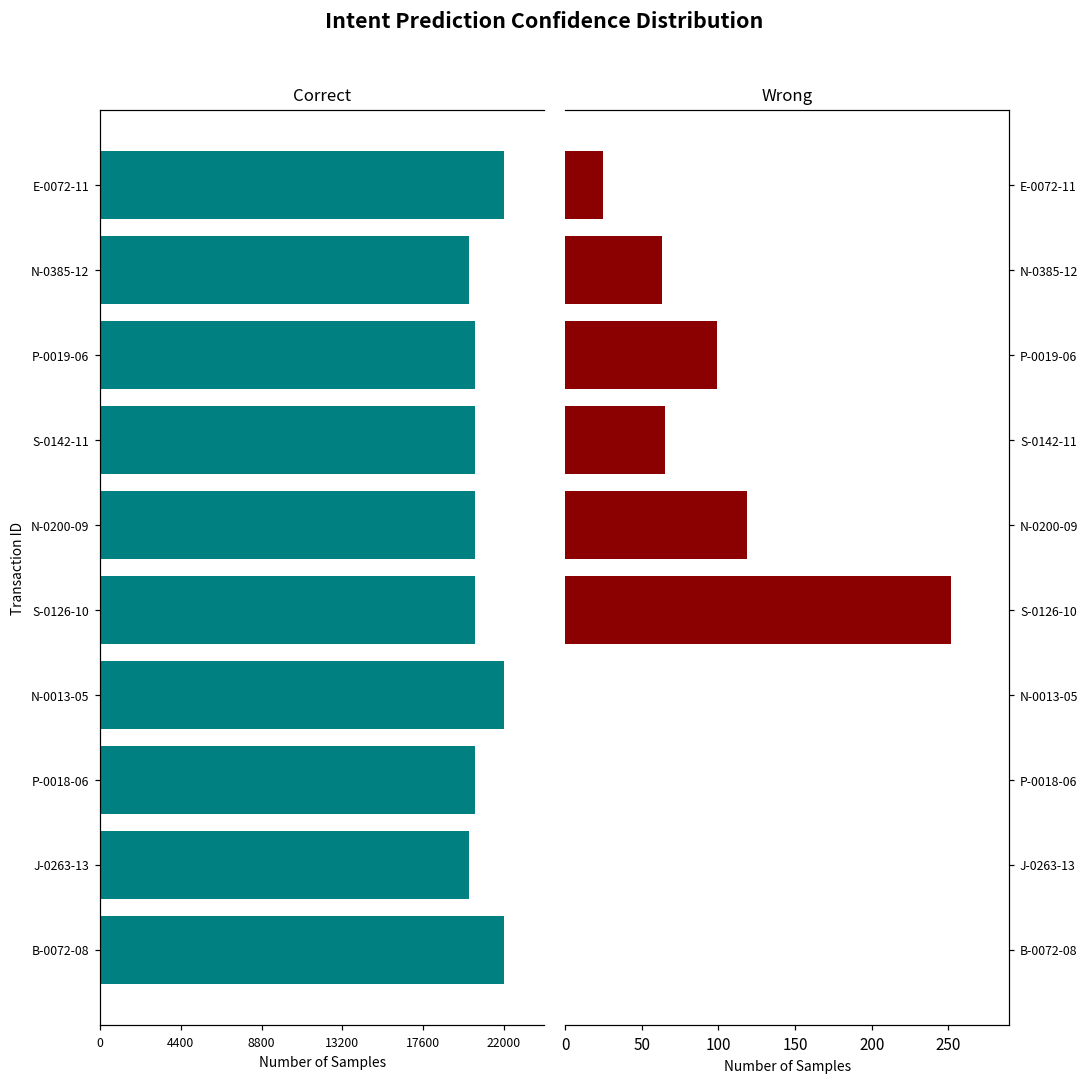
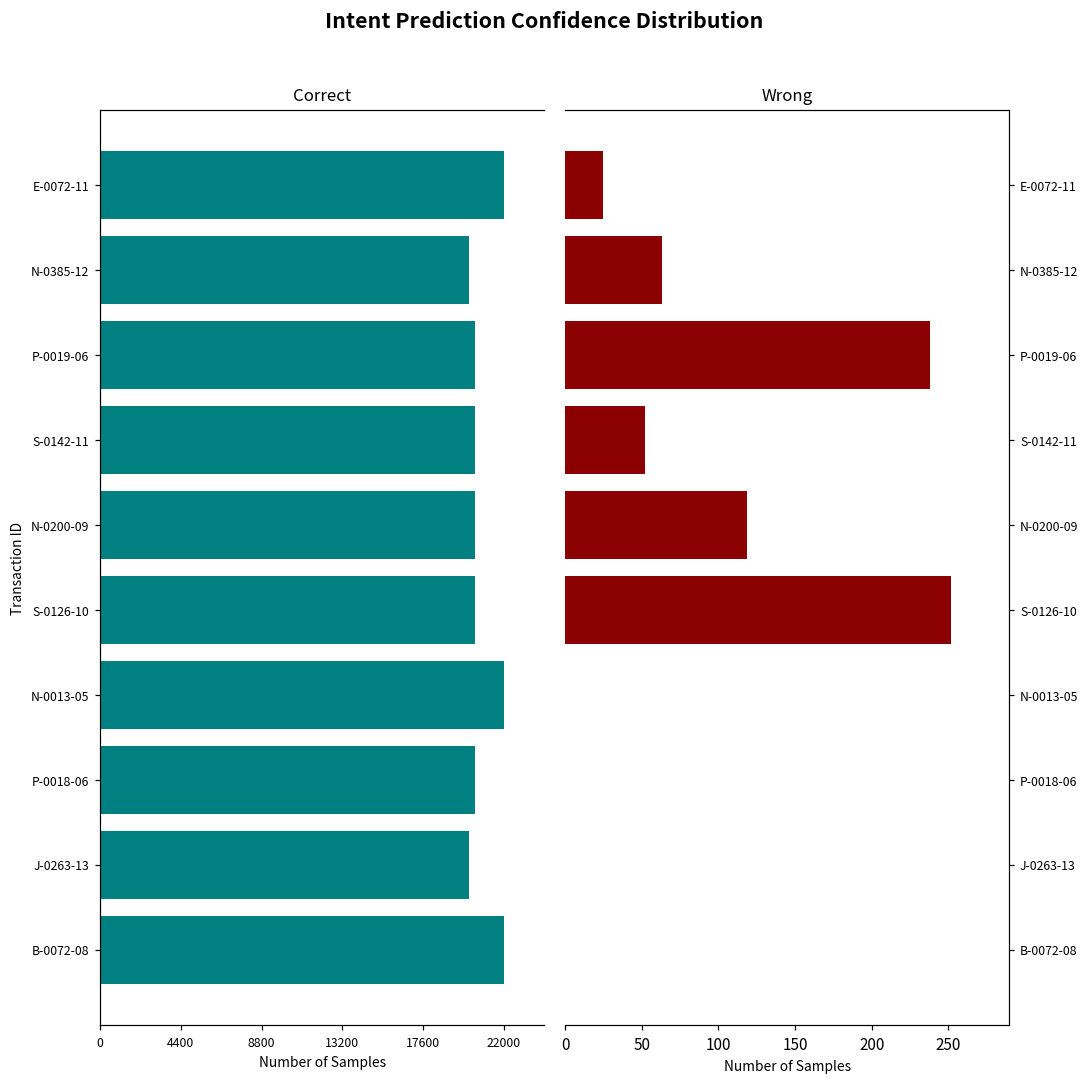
Wrong, P-0019-06: 99 -> 238
Wrong, S-0142-11: 65 -> 52
